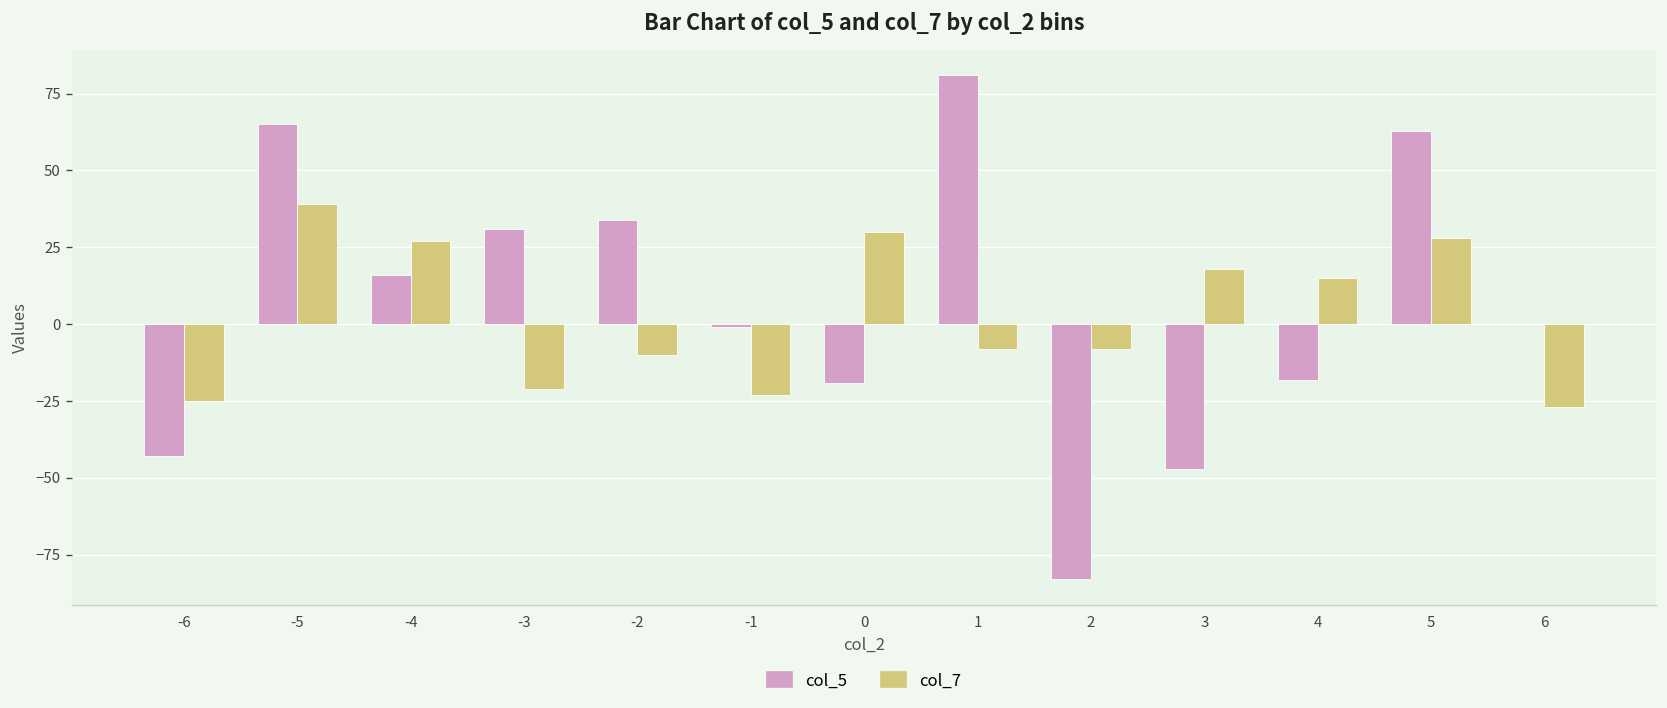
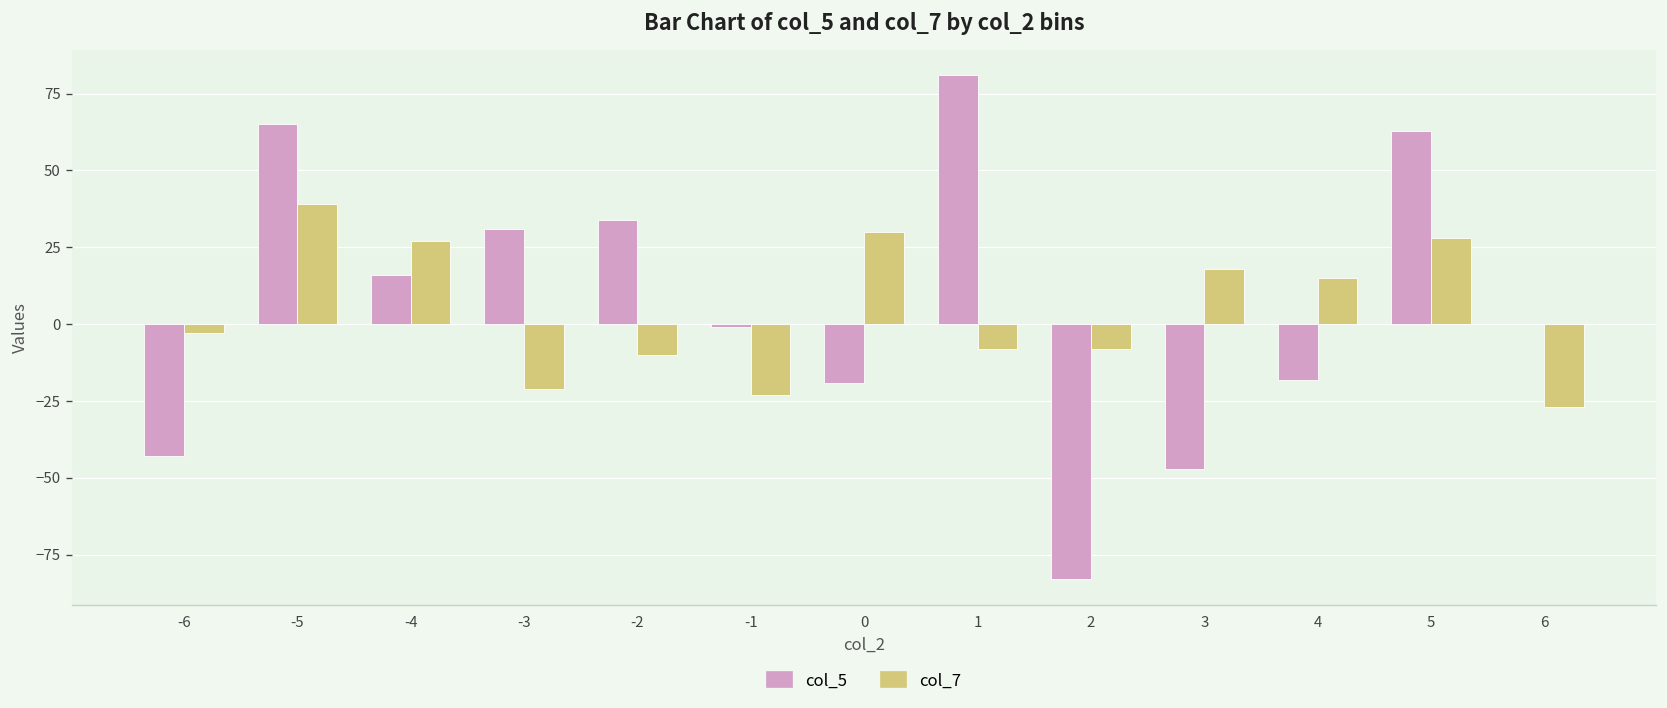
col_7, -6: -25 -> -3
